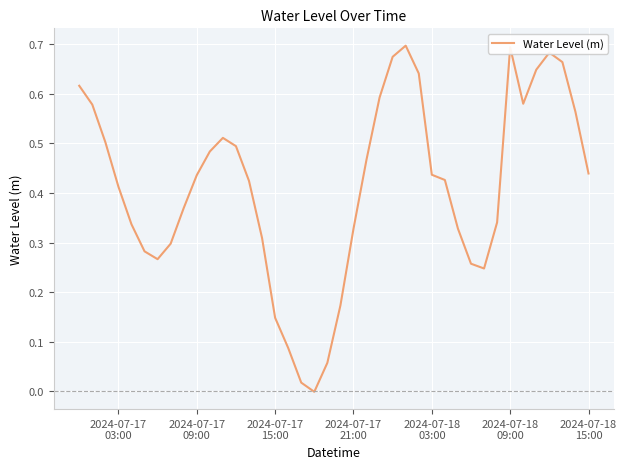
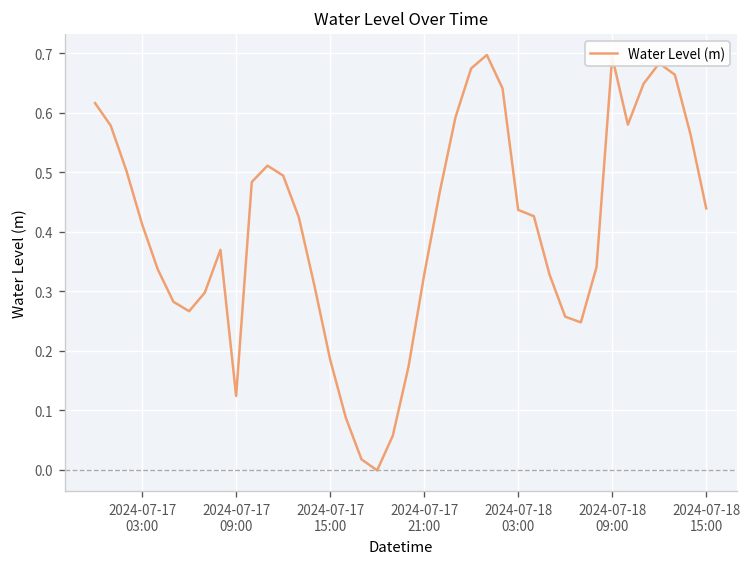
2024-07-17 09:00: 0.44 -> 0.12
2024-07-17 15:00: 0.15 -> 0.19
